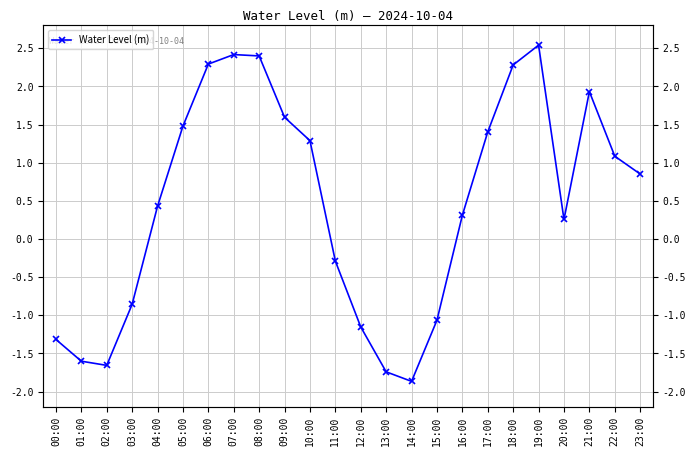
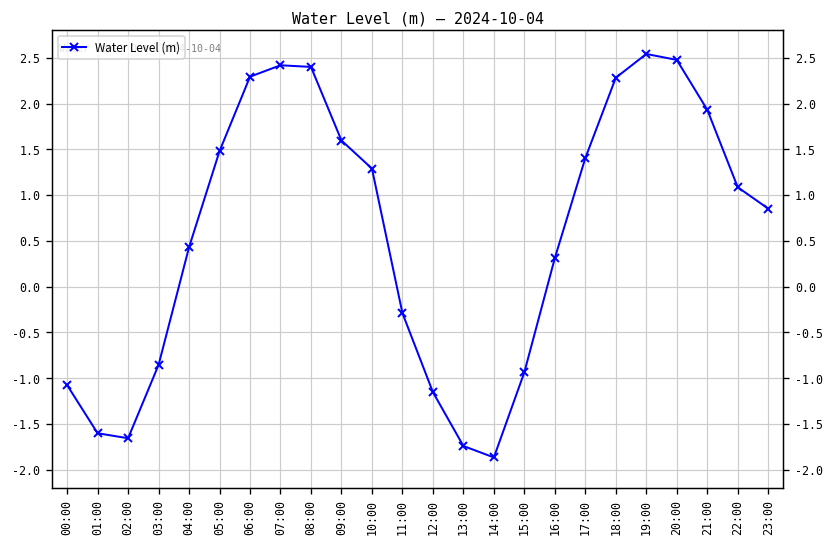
00:00: -1.3 -> -1.1
15:00: -1.1 -> -0.9
20:00: 0.3 -> 2.5
